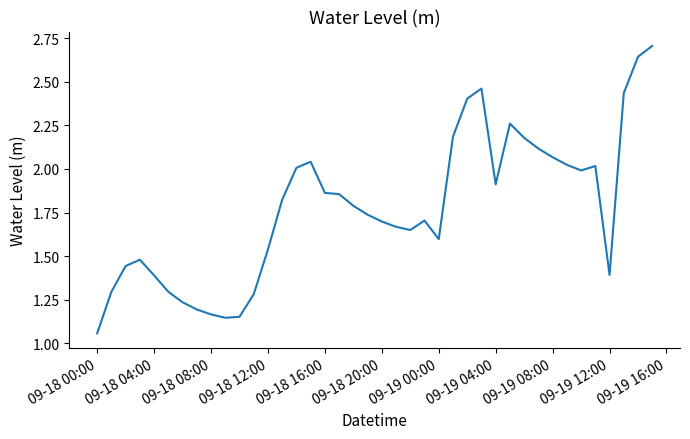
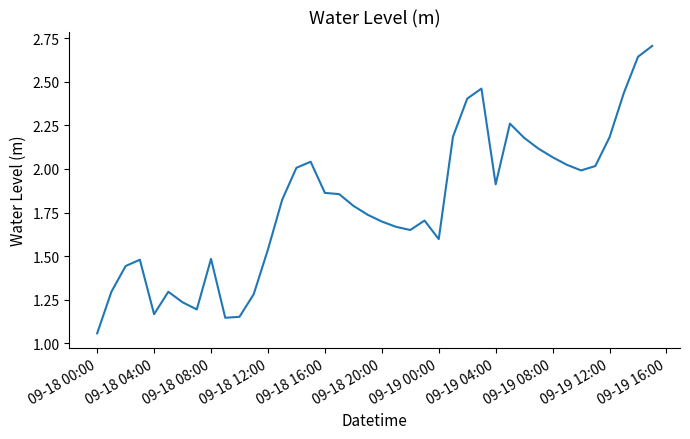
09-18 04:00: 1.39 -> 1.17
09-18 08:00: 1.17 -> 1.48
09-19 12:00: 1.39 -> 2.18
